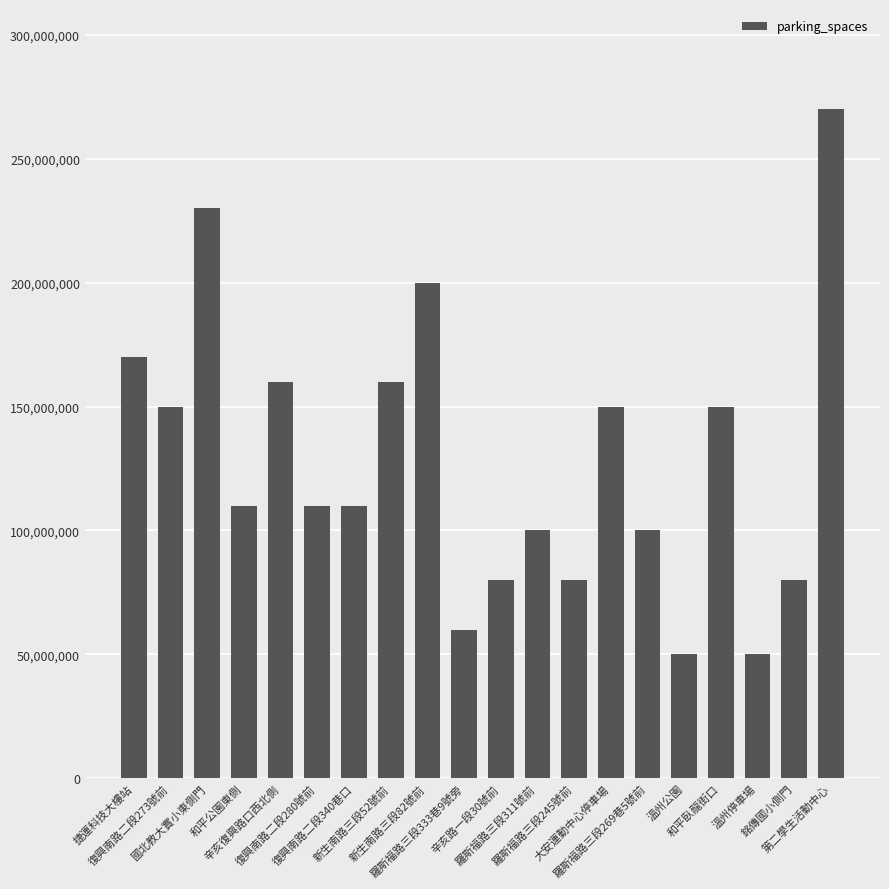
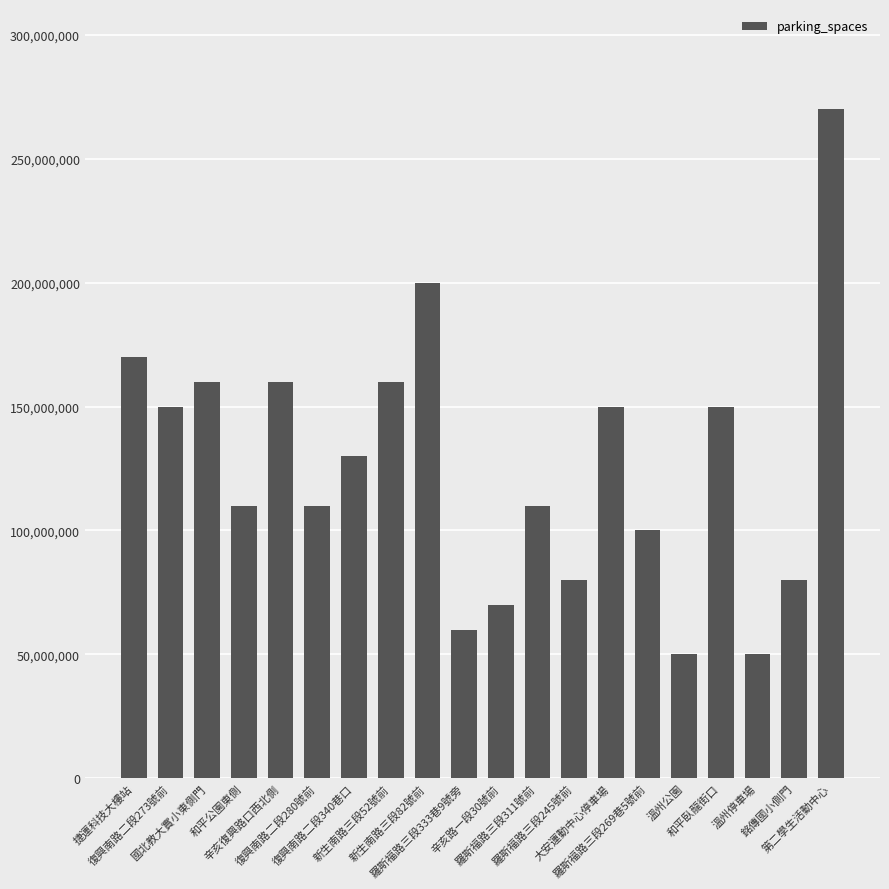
國北教大實小東側門: 230,000,000 -> 160,000,000
復興南路二段340巷口: 110,000,000 -> 130,000,000
辛亥路一段30號前: 80,000,000 -> 70,000,000
羅斯福路三段311號前: 100,000,000 -> 110,000,000
